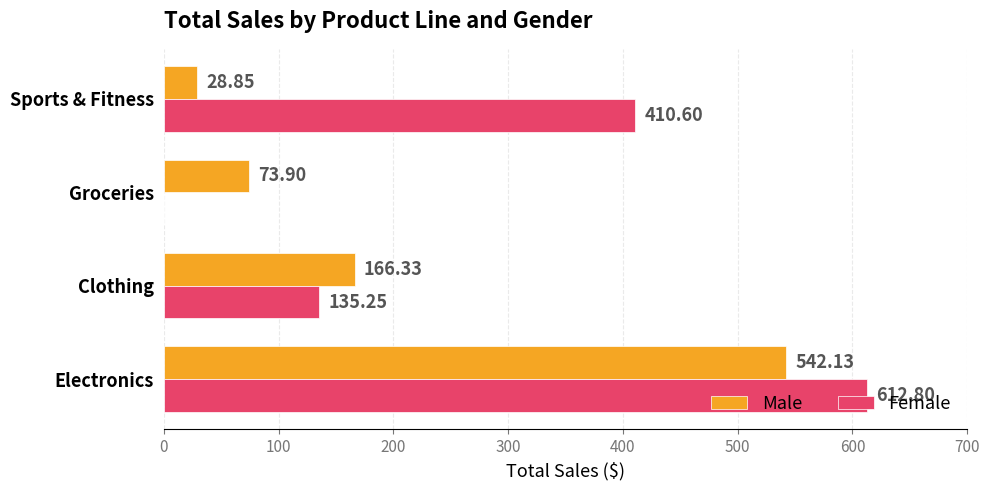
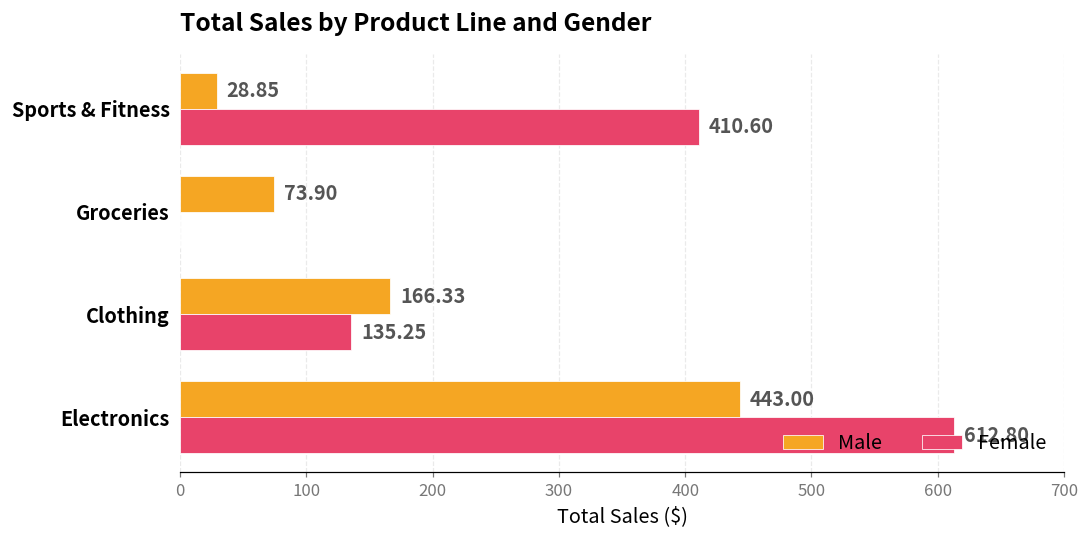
Male, Electronics: 542.13 -> 443.00
